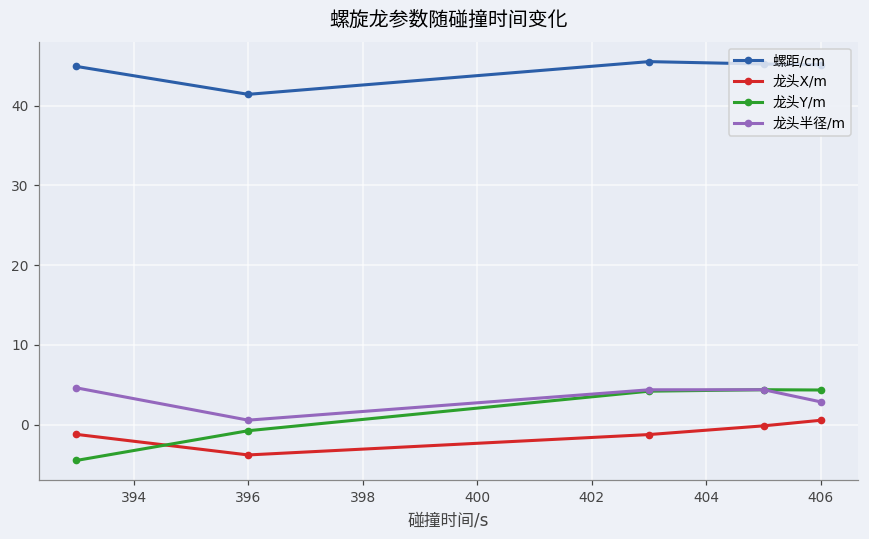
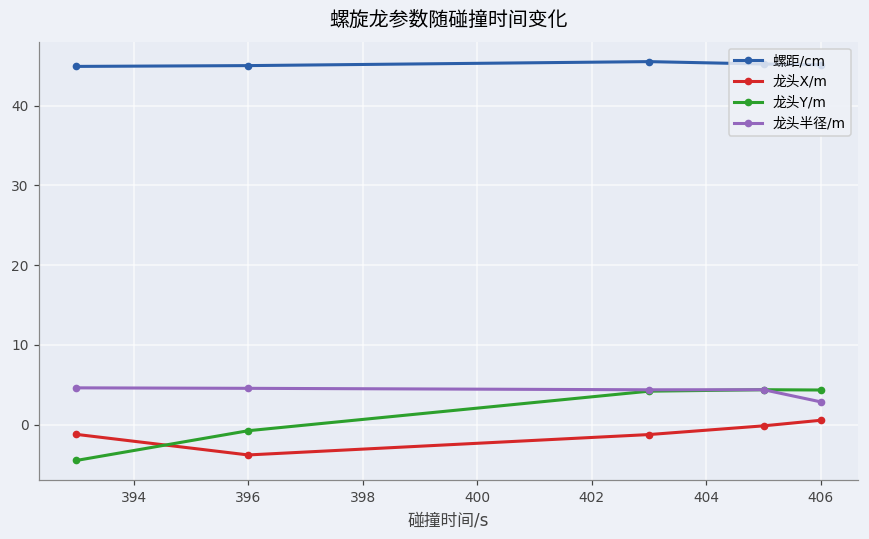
螺距/cm, 396: 41 -> 45
龙头半径/m, 396: 1 -> 5
